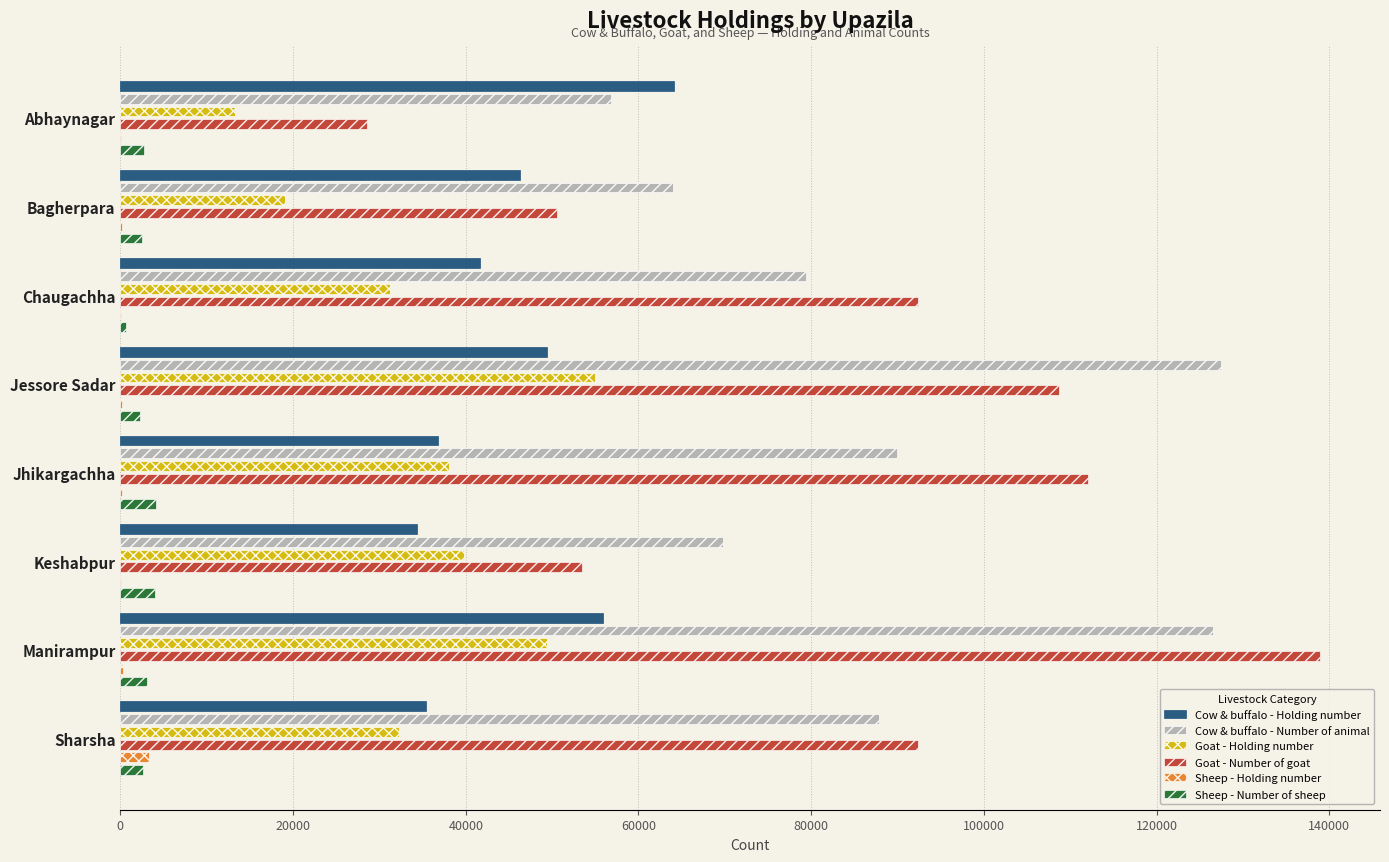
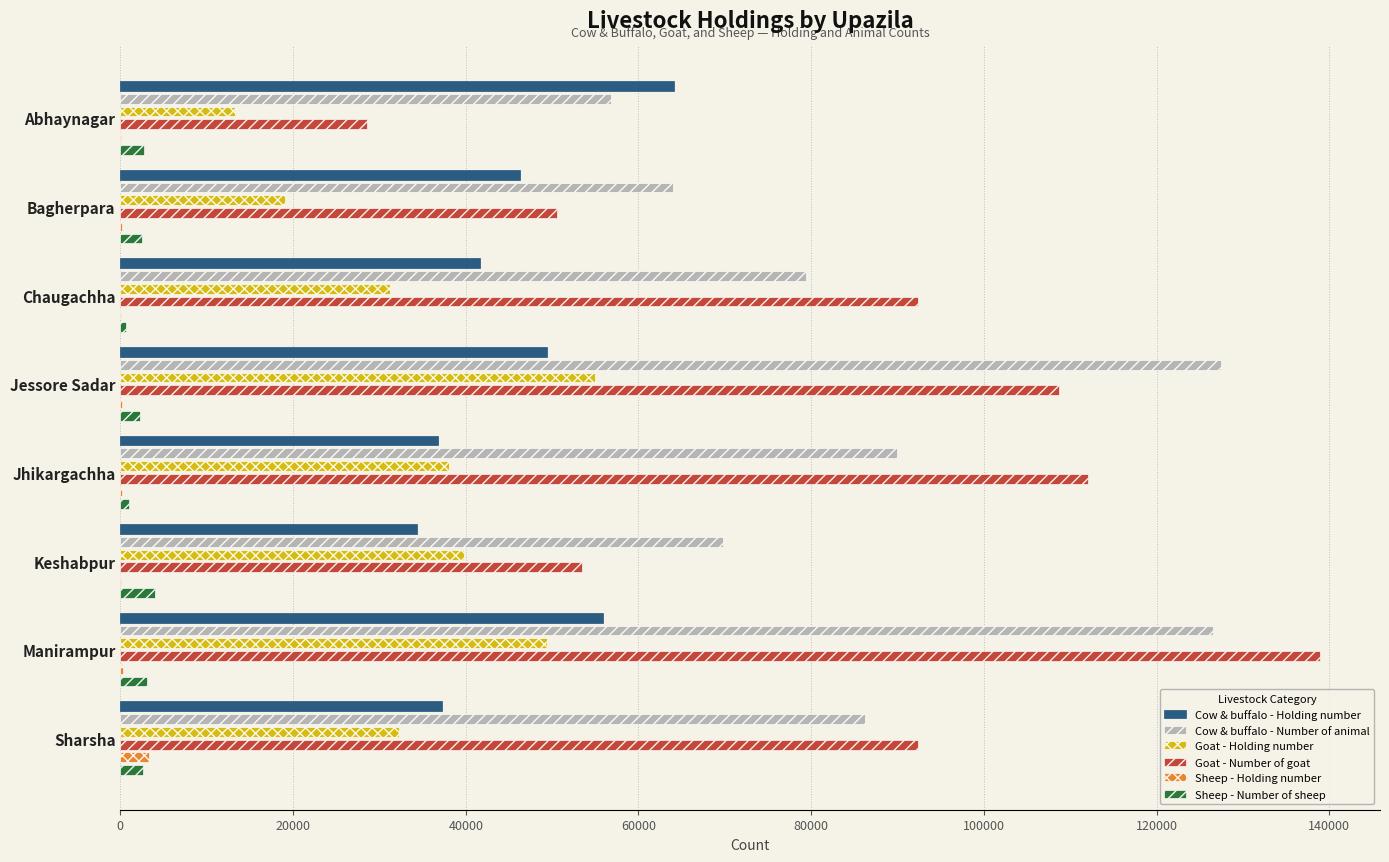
Sheep - Number of sheep, Jhikargachha: 4000 -> 1000
Cow & buffalo - Holding number, Sharsha: 35000 -> 37000
Cow & buffalo - Number of animal, Sharsha: 88000 -> 86000
